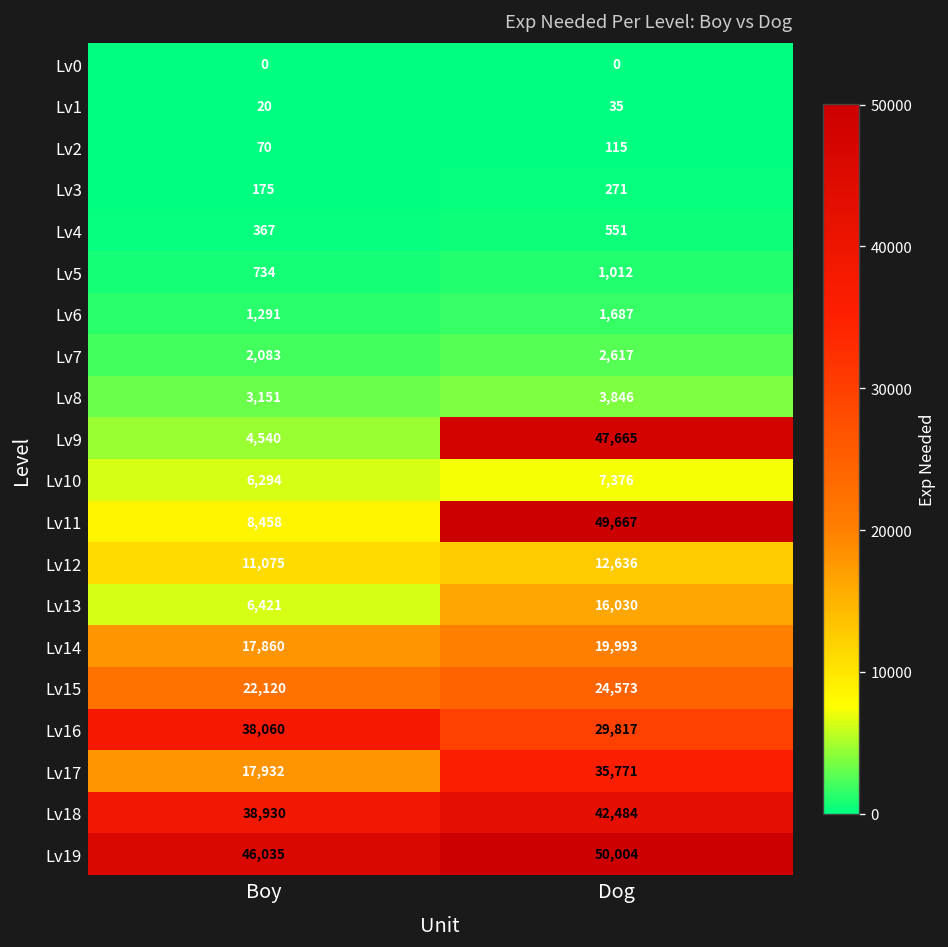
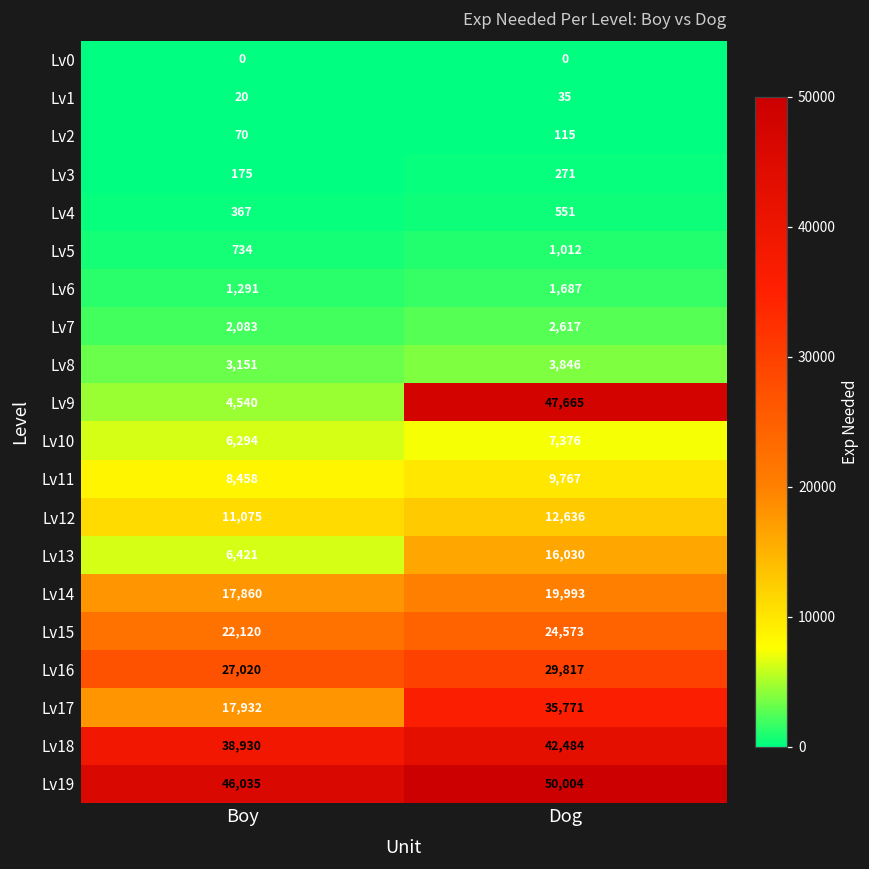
Lv11, Dog: 49,667 -> 9,767
Lv16, Boy: 38,060 -> 27,020
